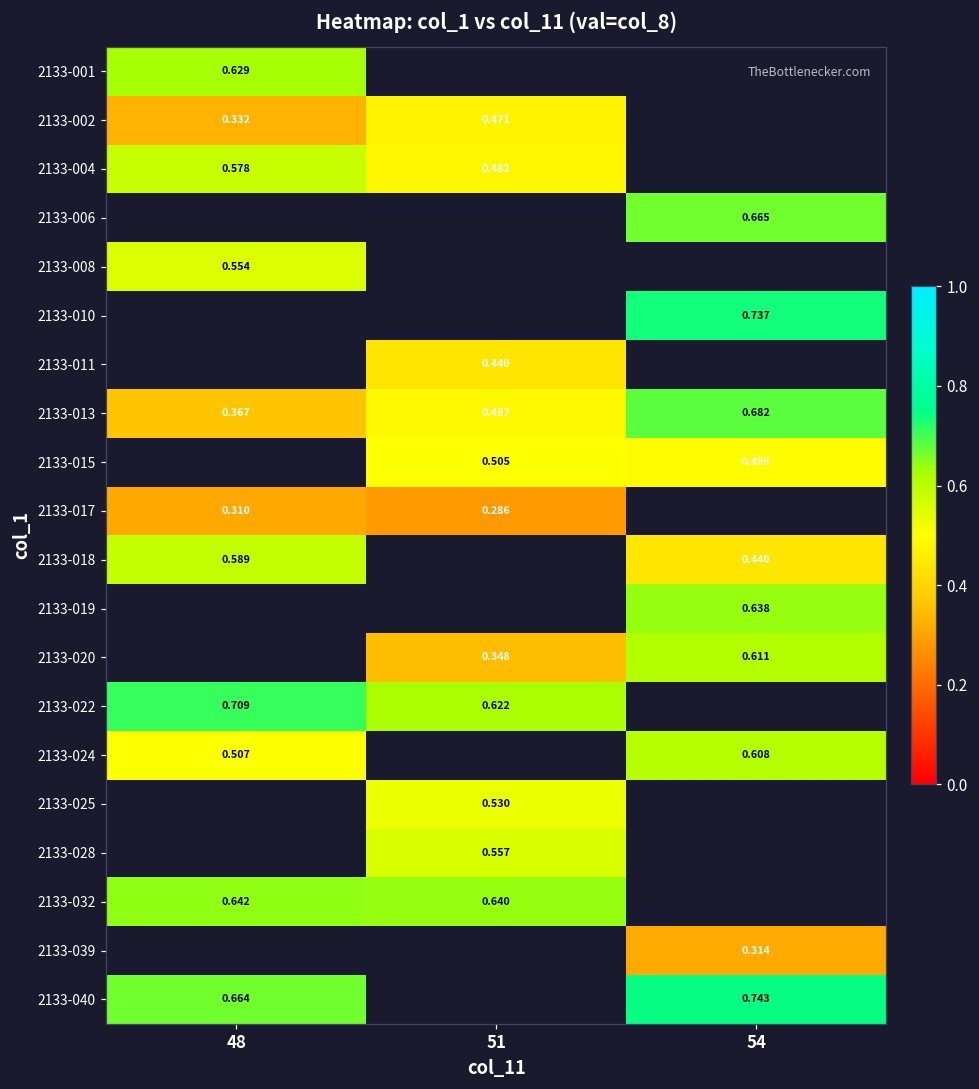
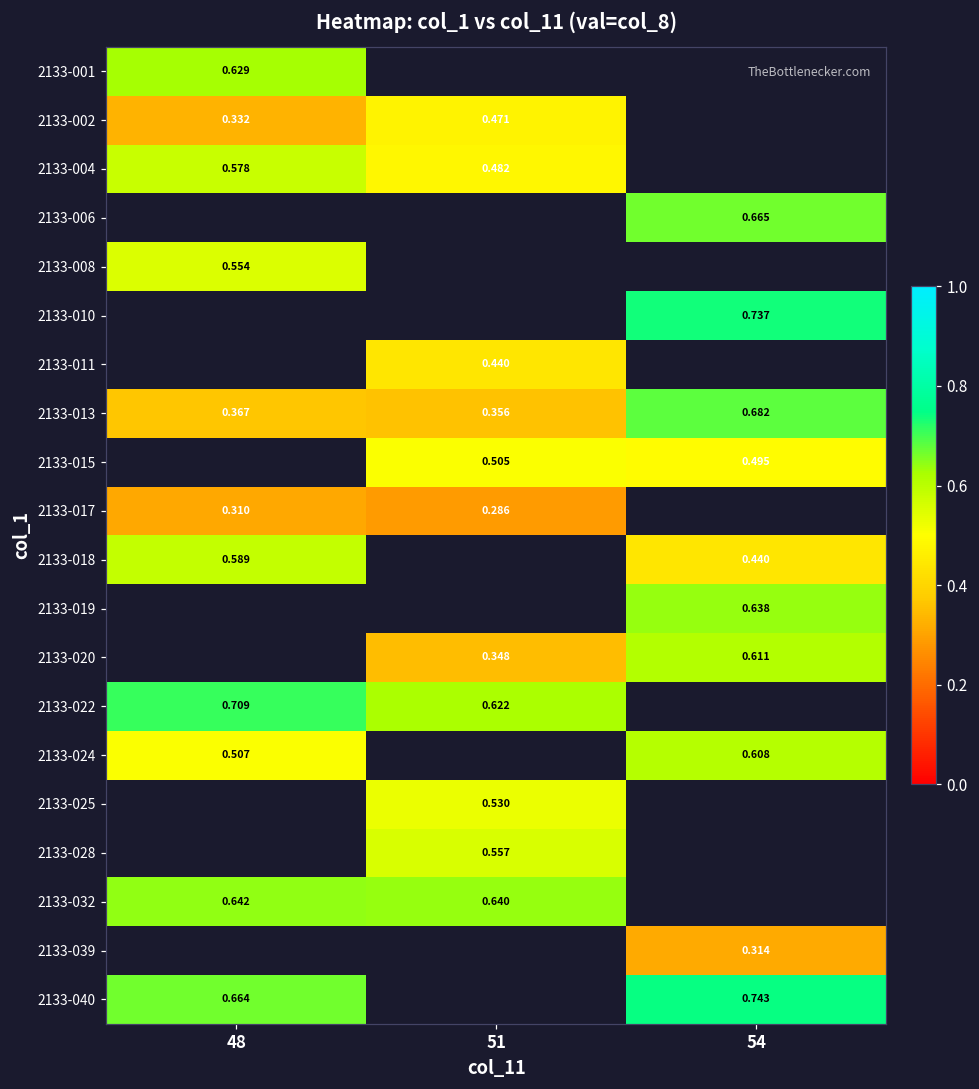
2133-013, 51: 0.487 -> 0.356
